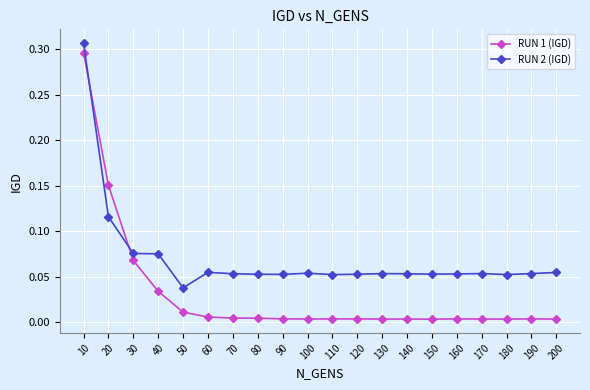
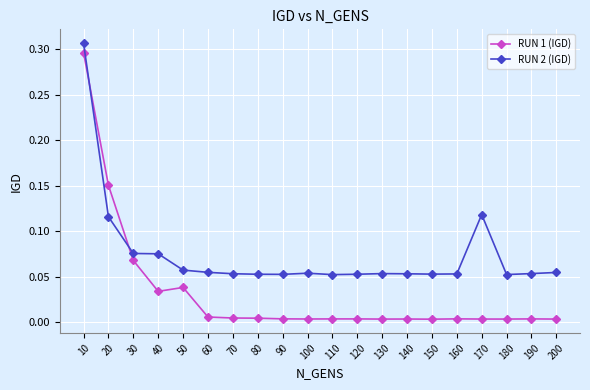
RUN 1 (IGD), 50: 0.01 -> 0.04
RUN 2 (IGD), 50: 0.04 -> 0.06
RUN 2 (IGD), 170: 0.05 -> 0.12
